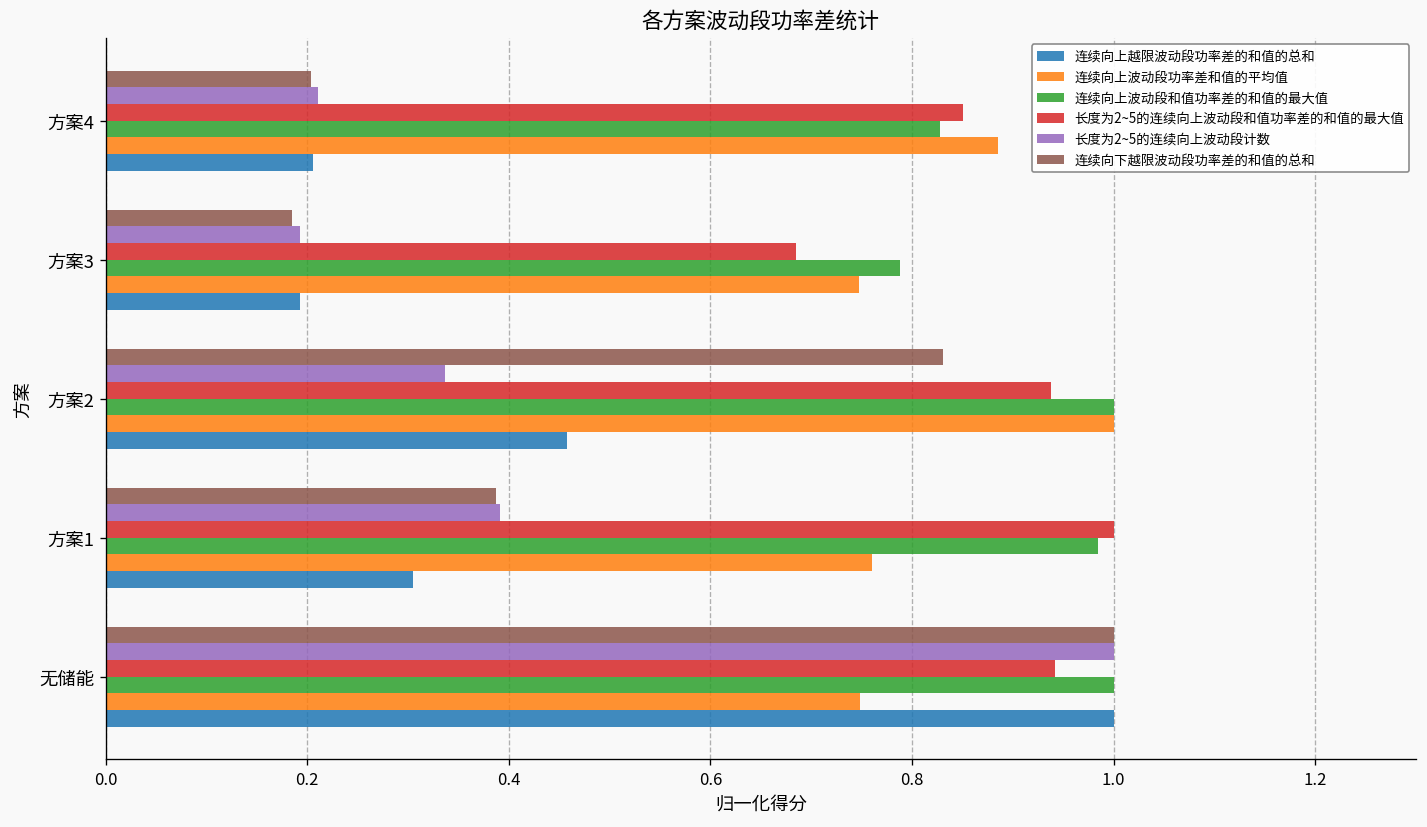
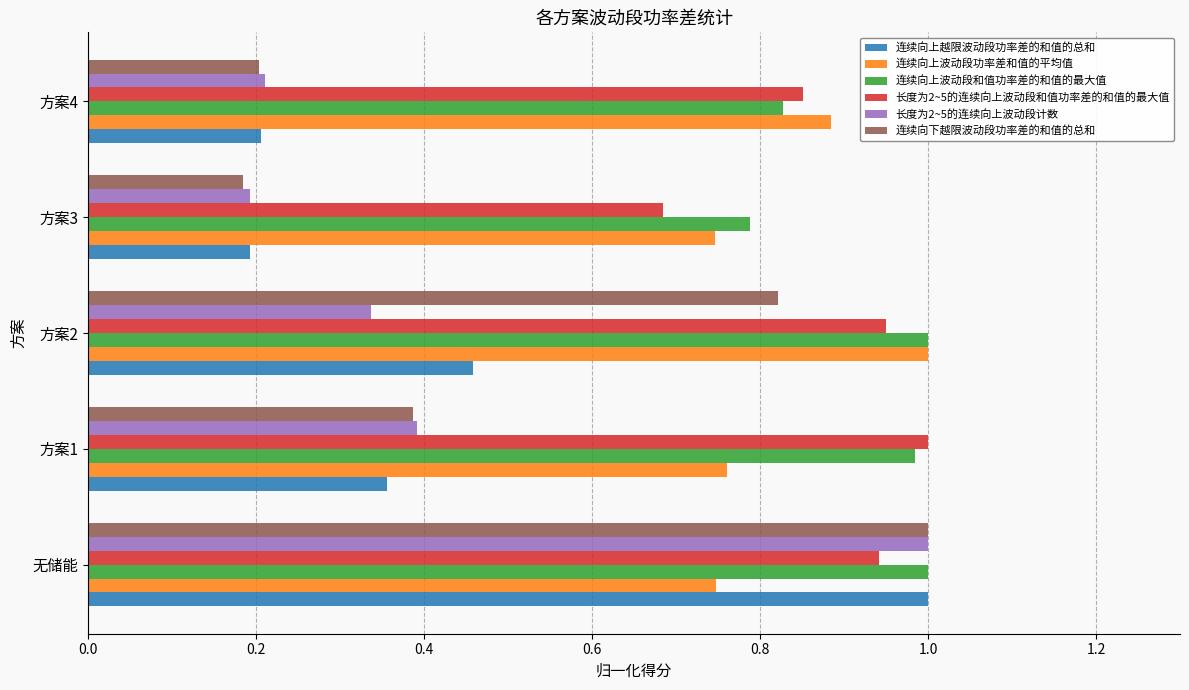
连续向下越限波动段功率差的和值的总和, 方案2: 0.83 -> 0.82
长度为2~5的连续向上波动段和值功率差的和值的最大值, 方案2: 0.94 -> 0.95
连续向上越限波动段功率差的和值的总和, 方案1: 0.30 -> 0.36
